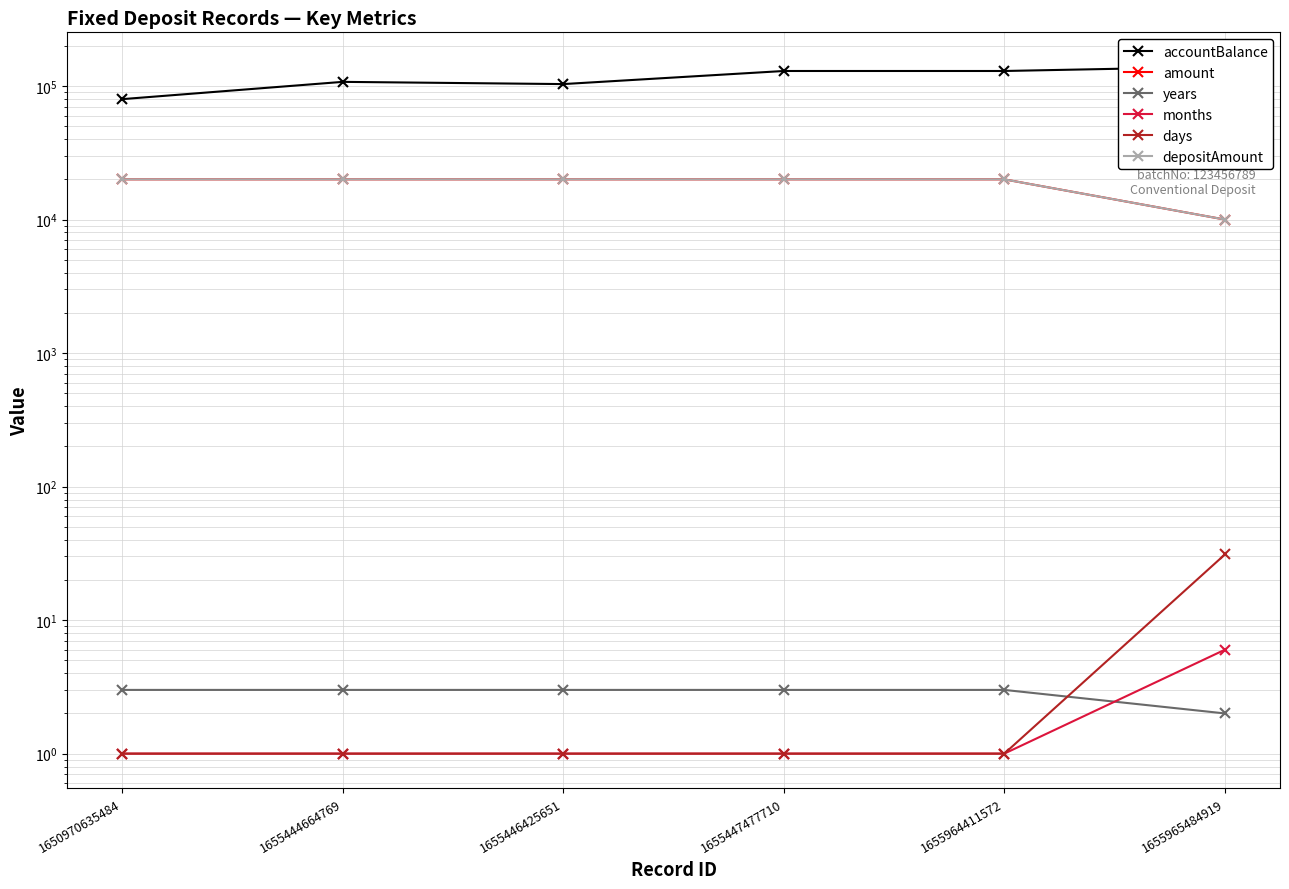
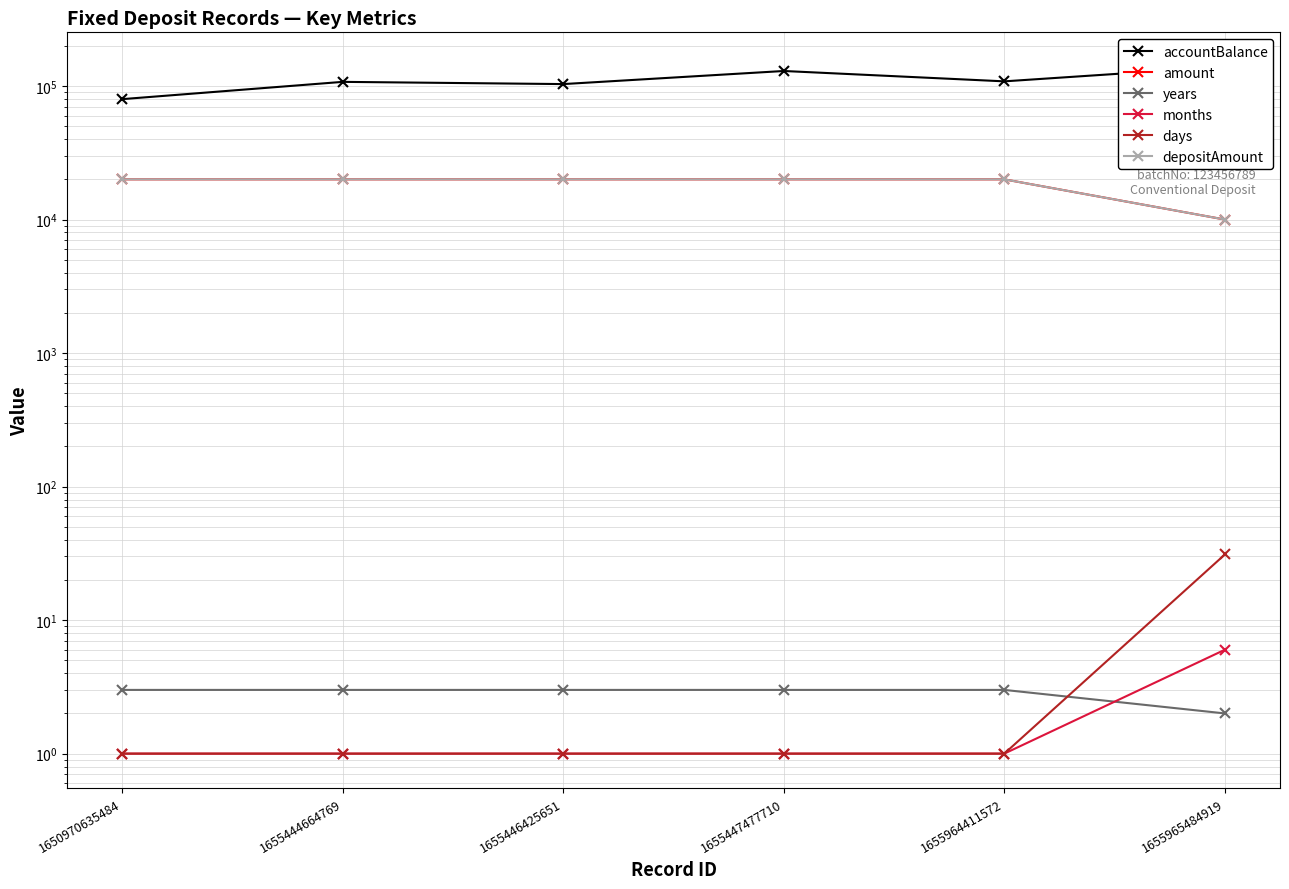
accountBalance, 1655964411572: 130000 -> 110000
